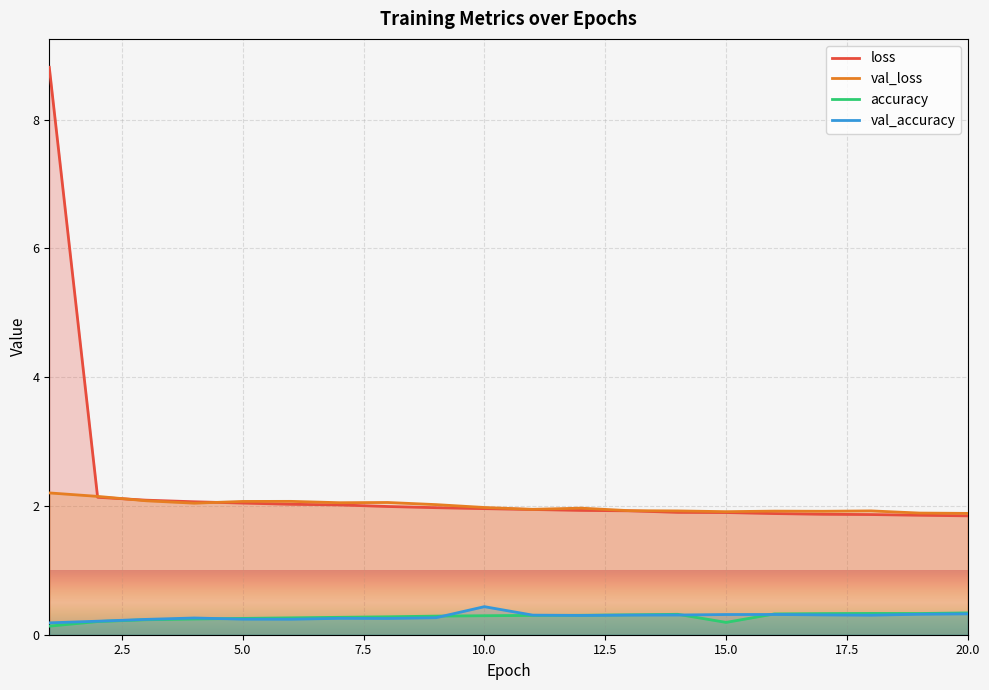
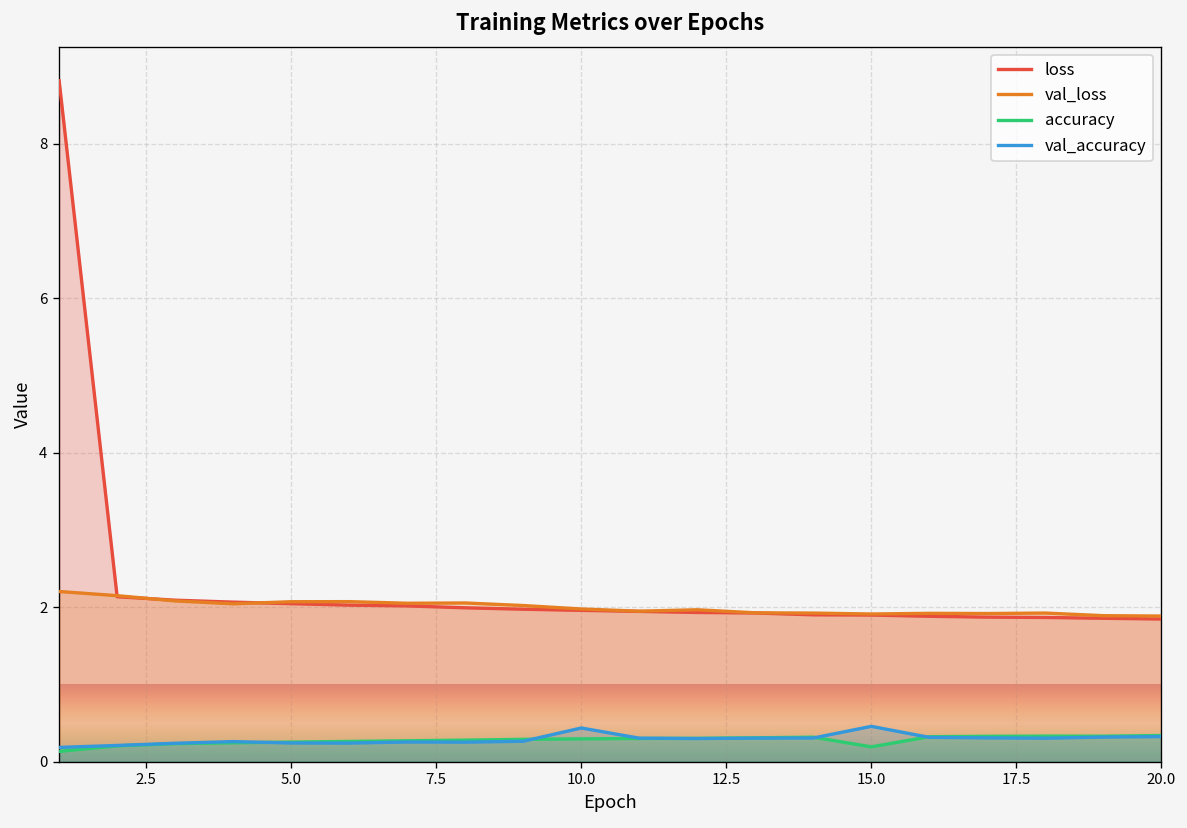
val_accuracy, 15.0: 0.3 -> 0.5
